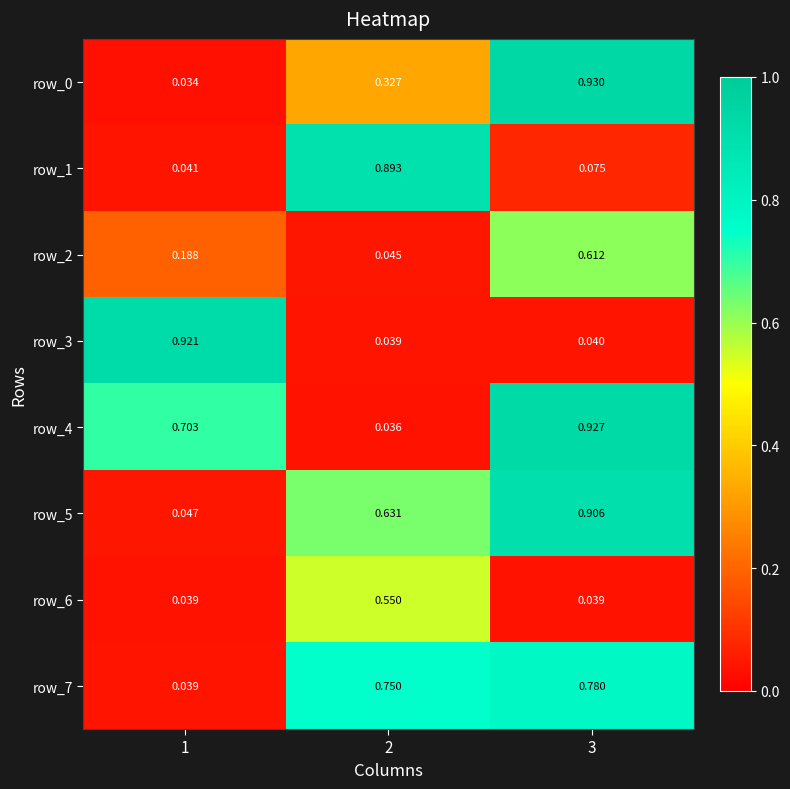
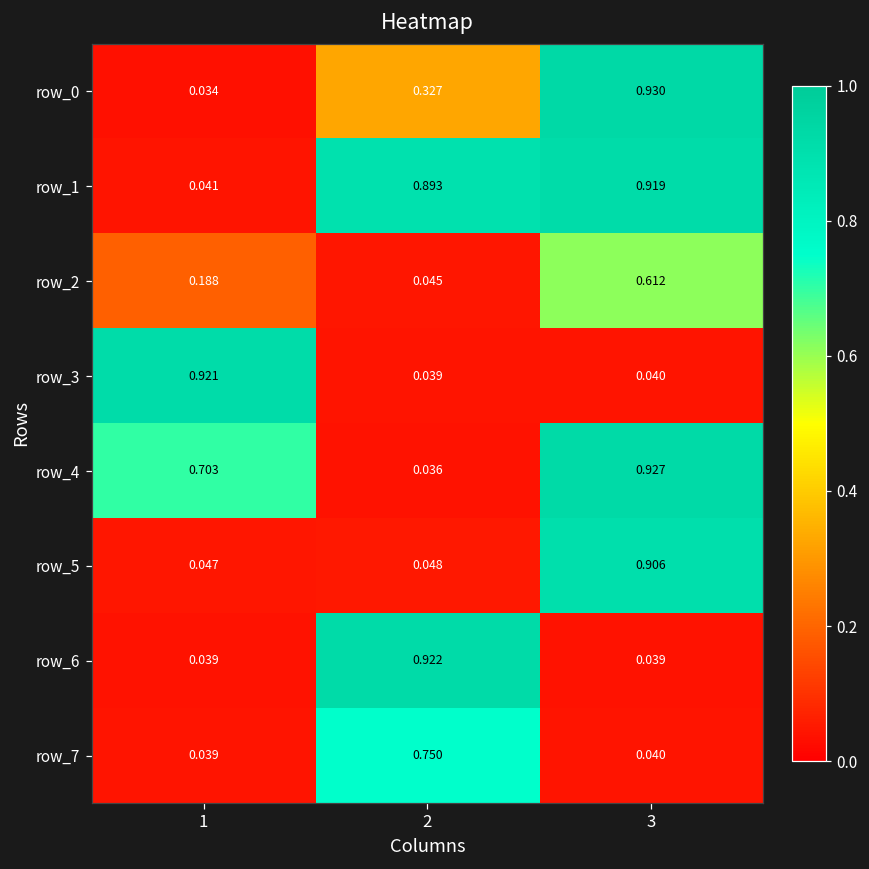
row_1, 3: 0.075 -> 0.919
row_5, 2: 0.631 -> 0.048
row_6, 2: 0.550 -> 0.922
row_7, 3: 0.780 -> 0.040
